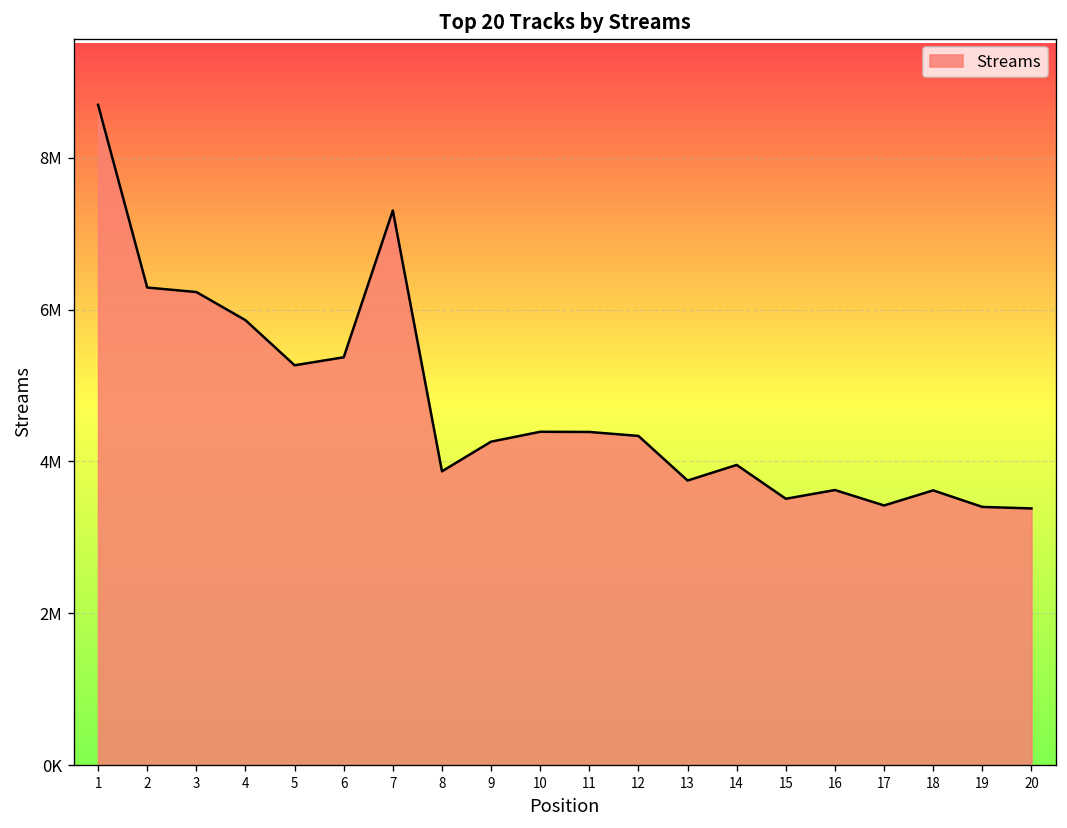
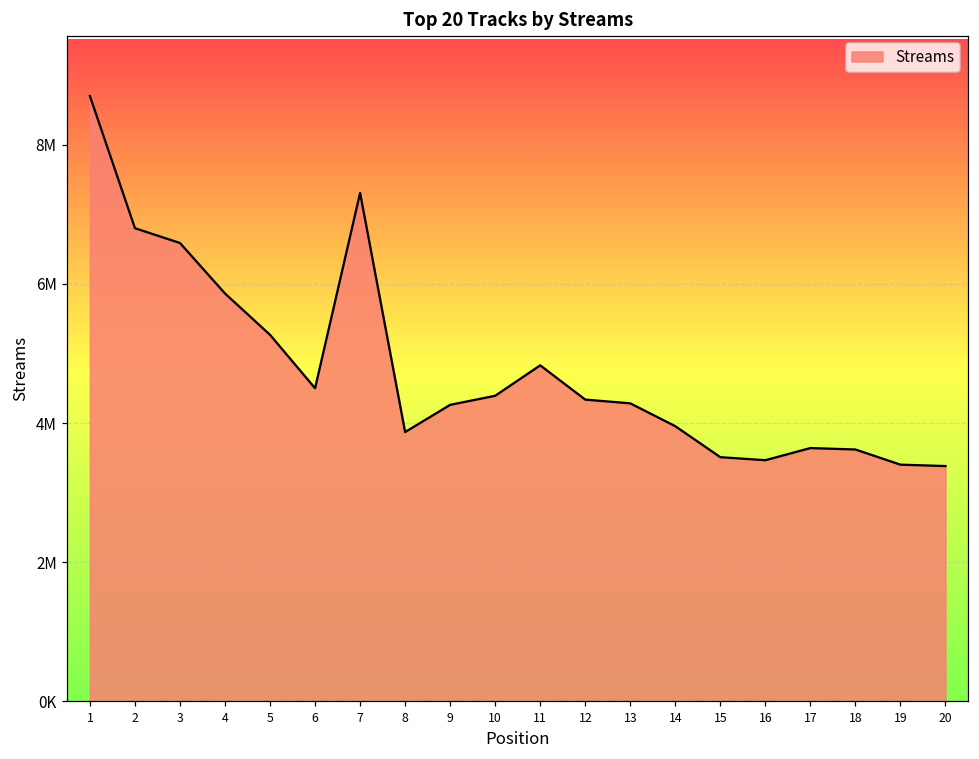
2: 6300000 -> 6800000
3: 6200000 -> 6600000
6: 5400000 -> 4500000
11: 4400000 -> 4800000
13: 3700000 -> 4300000
16: 3600000 -> 3500000
17: 3400000 -> 3600000
